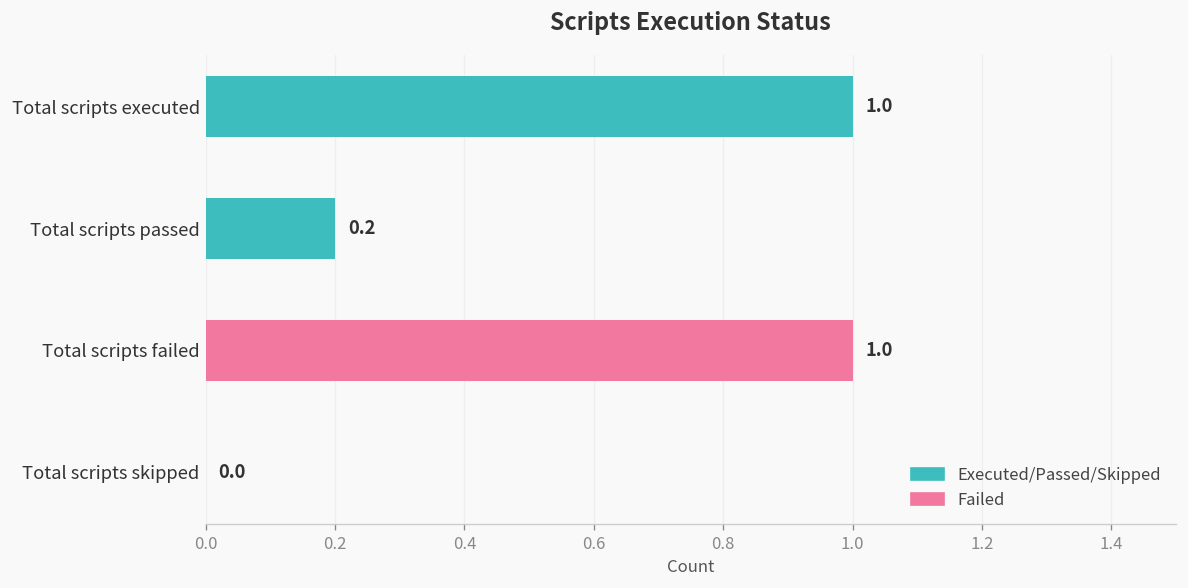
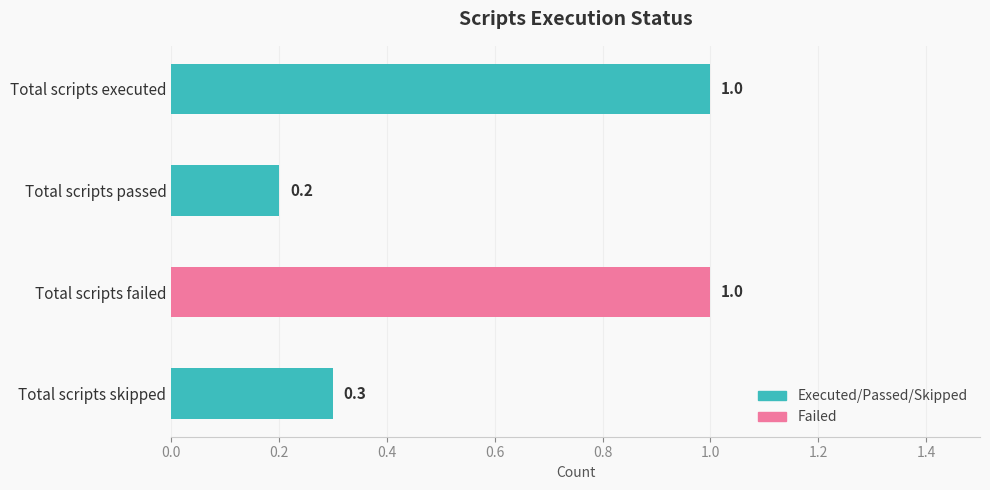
Total scripts skipped: 0.0 -> 0.3
